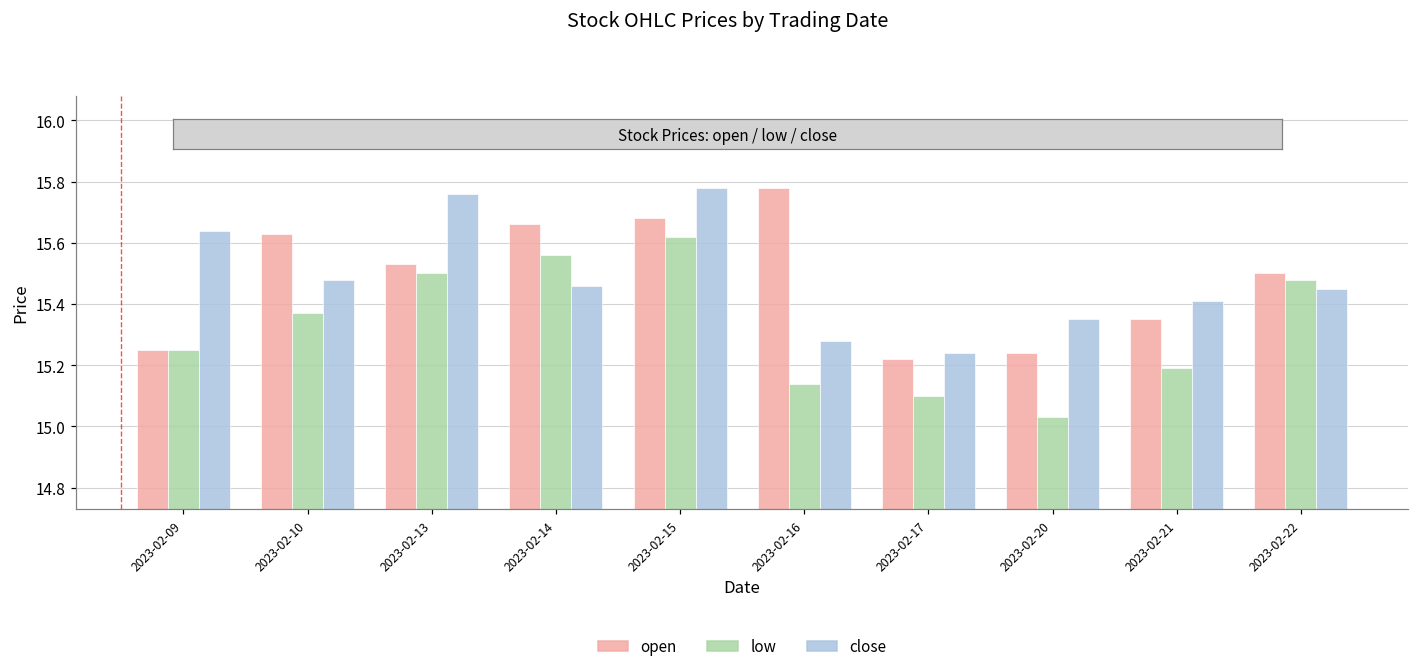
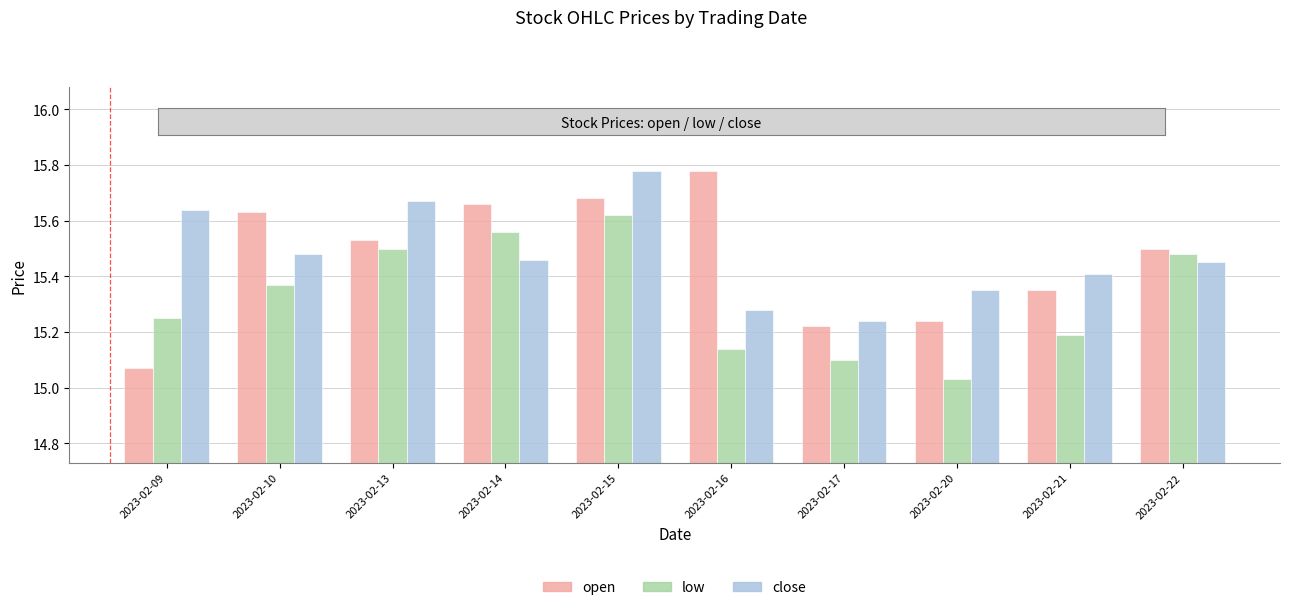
open, 2023-02-09: 15.25 -> 15.07
close, 2023-02-13: 15.76 -> 15.67
